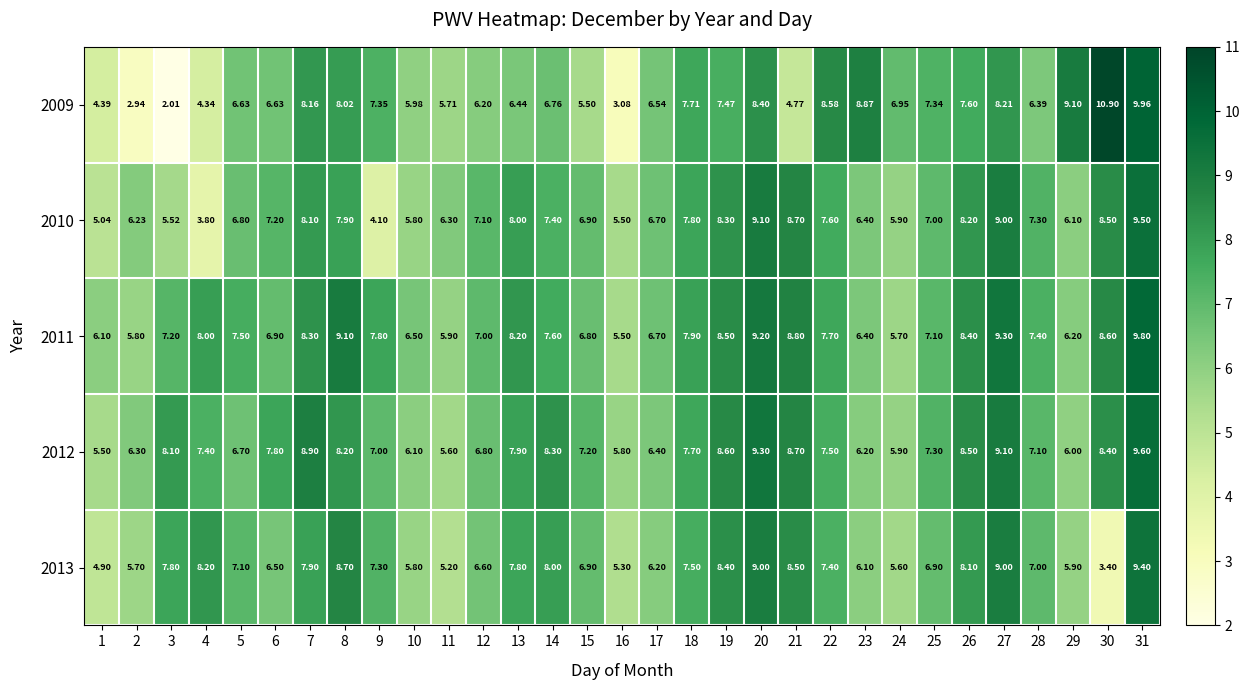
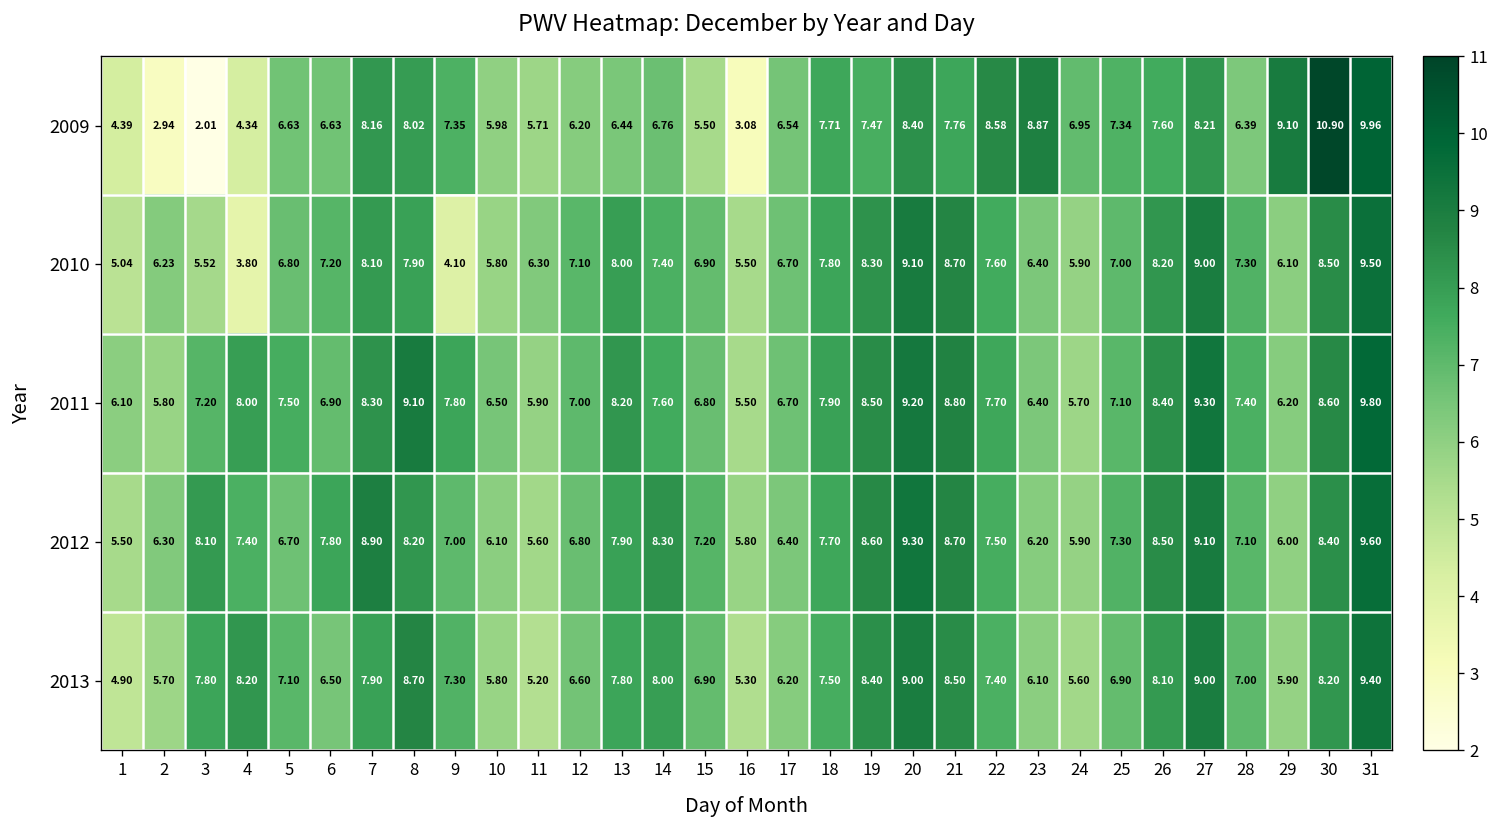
2009, 21: 4.77 -> 7.76
2013, 30: 3.40 -> 8.20
